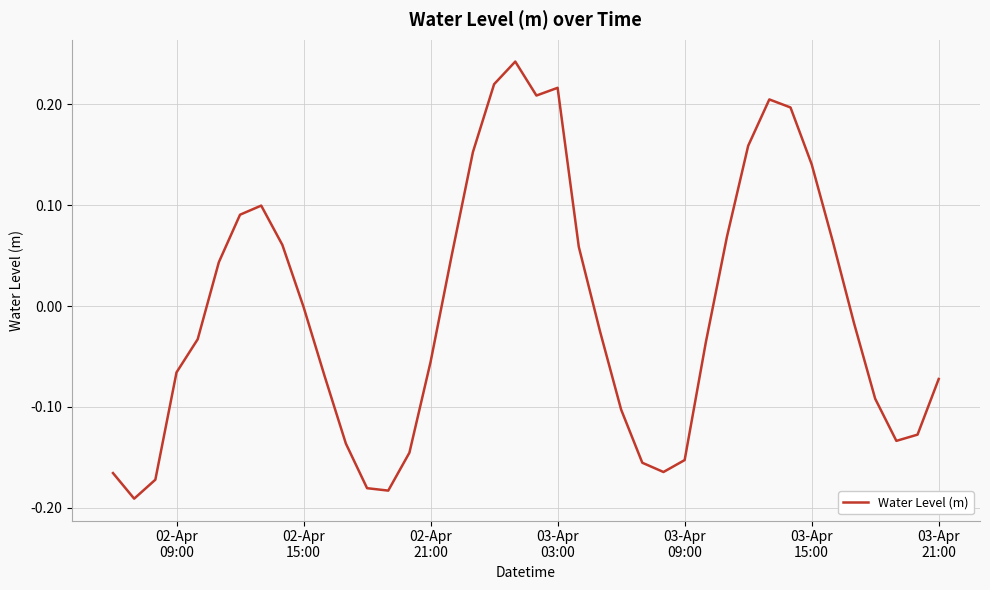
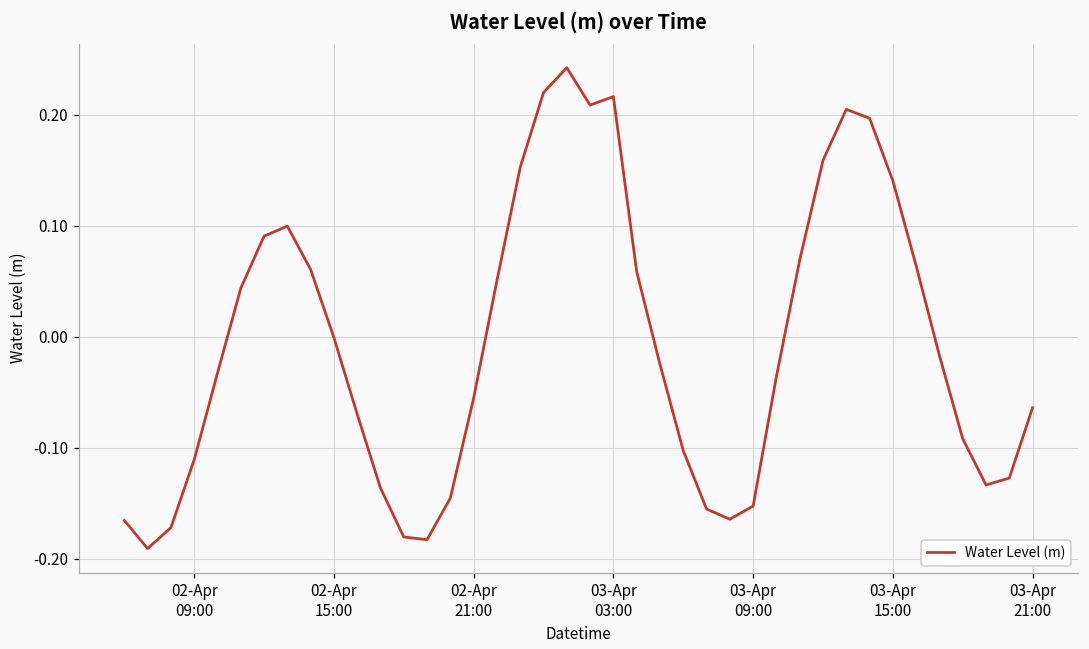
02-Apr 09:00: -0.066 -> -0.111
03-Apr 21:00: -0.072 -> -0.064
